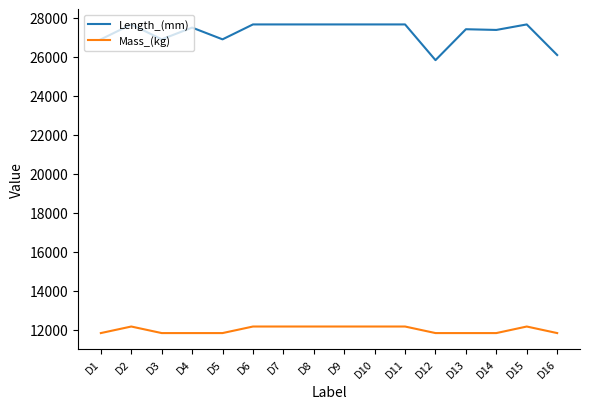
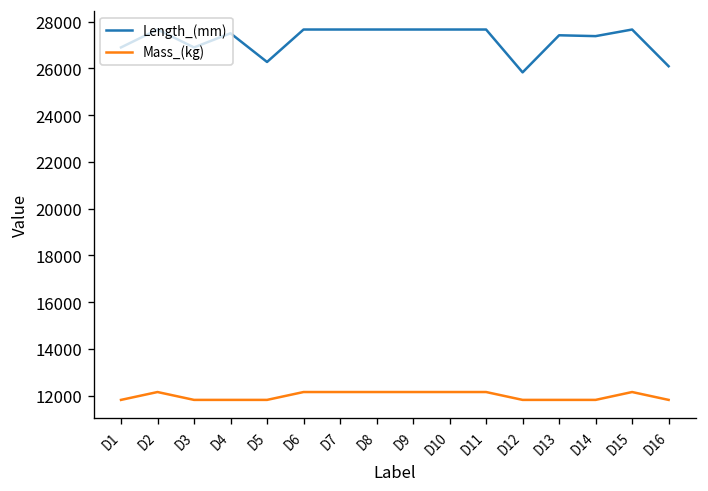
Length_(mm), D5: 26900 -> 26300
